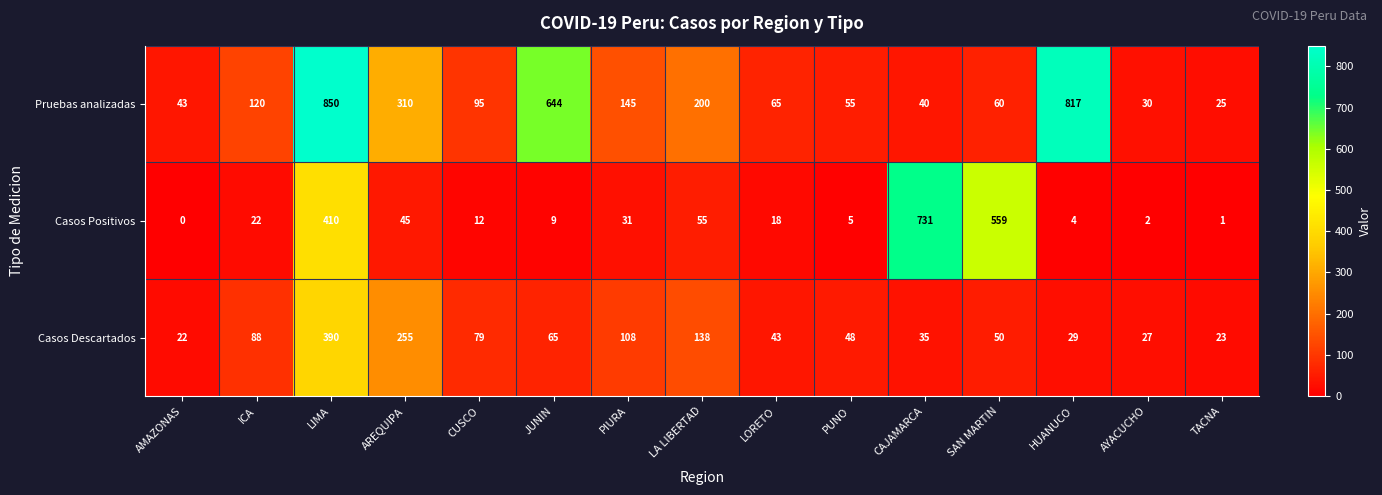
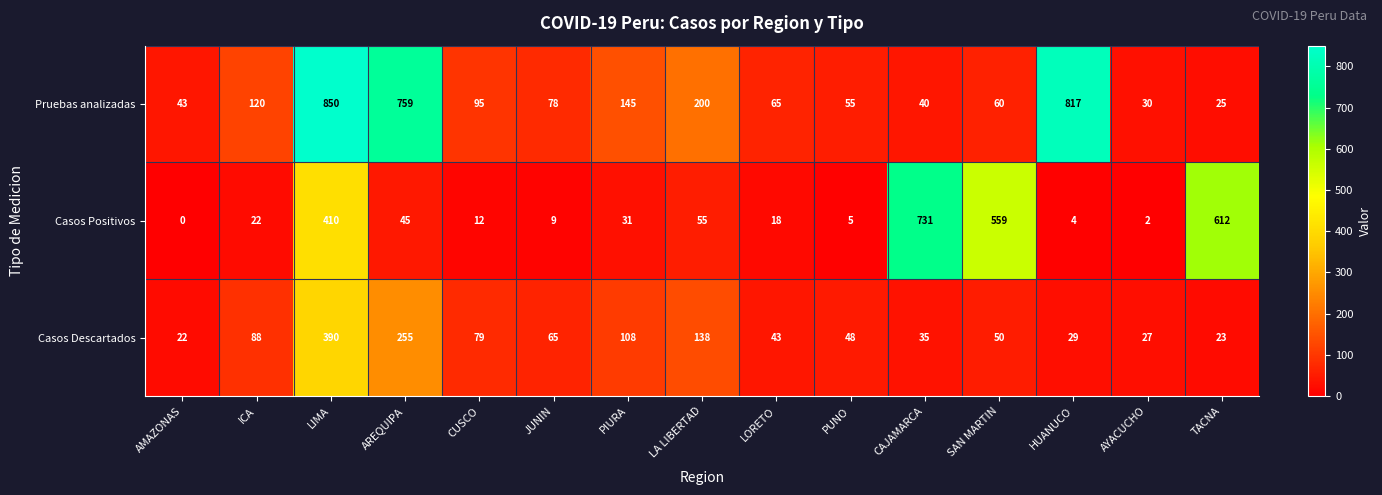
Pruebas analizadas, AREQUIPA: 310 -> 759
Pruebas analizadas, JUNIN: 644 -> 78
Casos Positivos, TACNA: 1 -> 612
